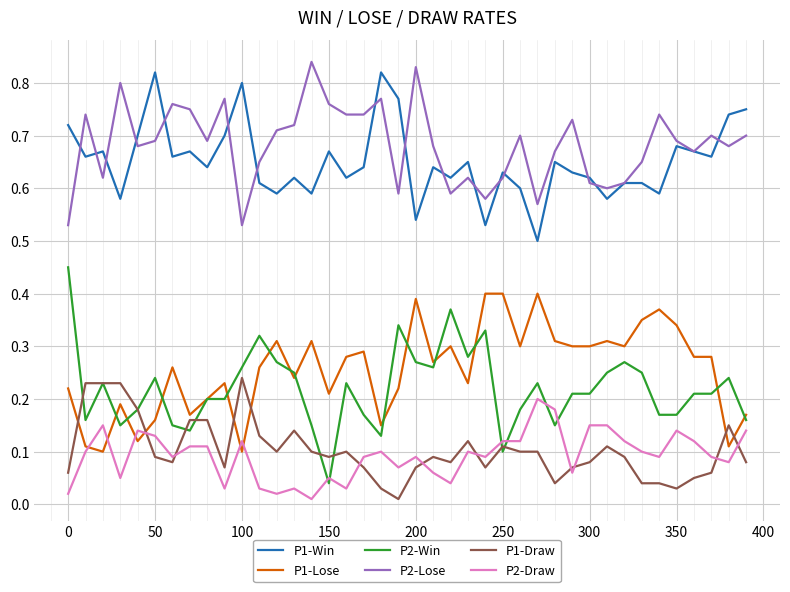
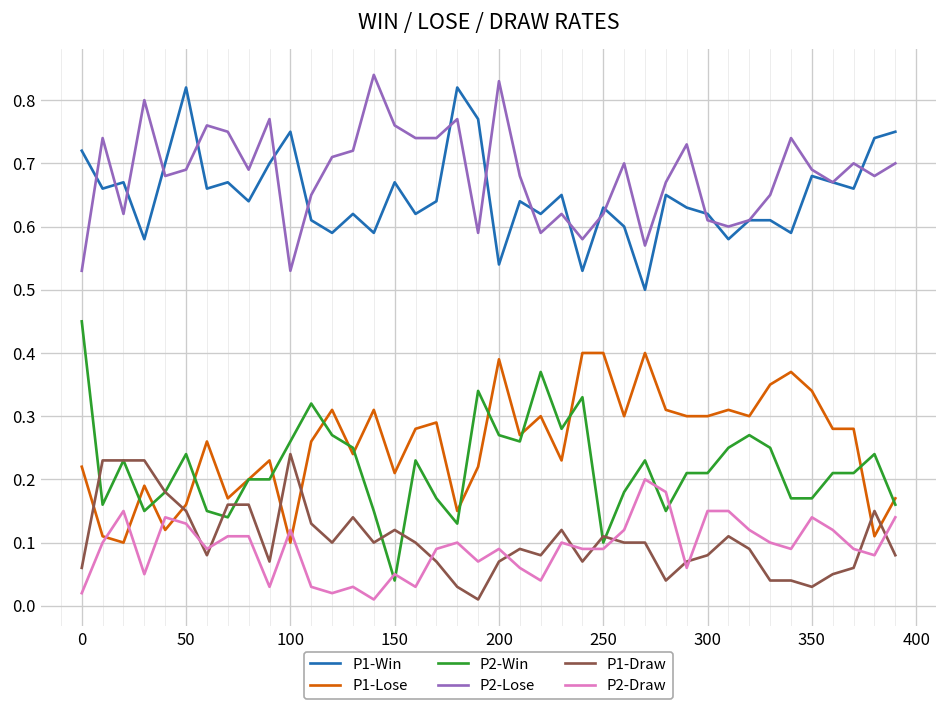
P1-Draw, 50: 0.09 -> 0.15
P1-Win, 100: 0.80 -> 0.75
P1-Draw, 150: 0.09 -> 0.12
P2-Draw, 250: 0.12 -> 0.09
